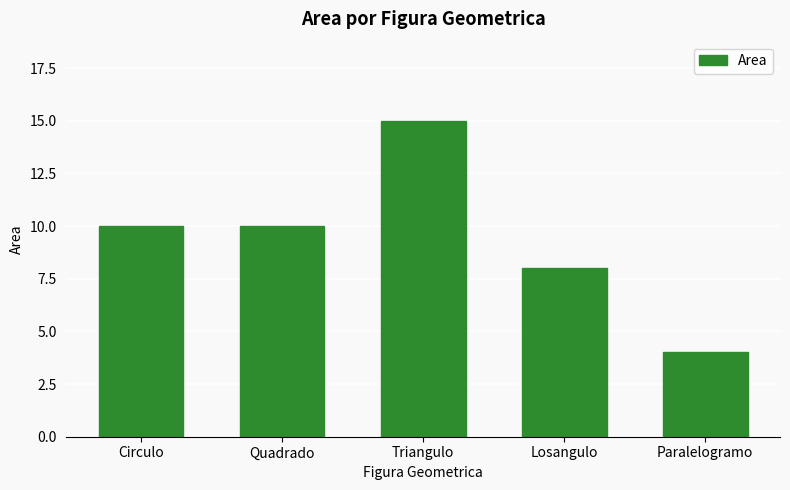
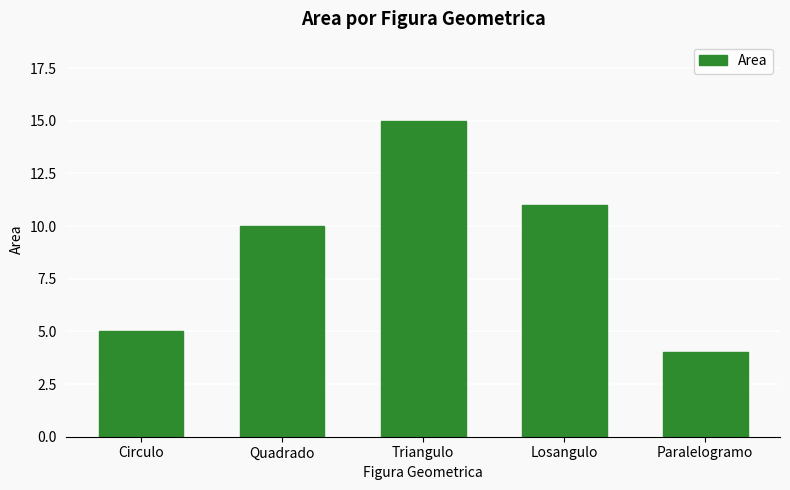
Circulo: 10 -> 5
Losangulo: 8 -> 11
